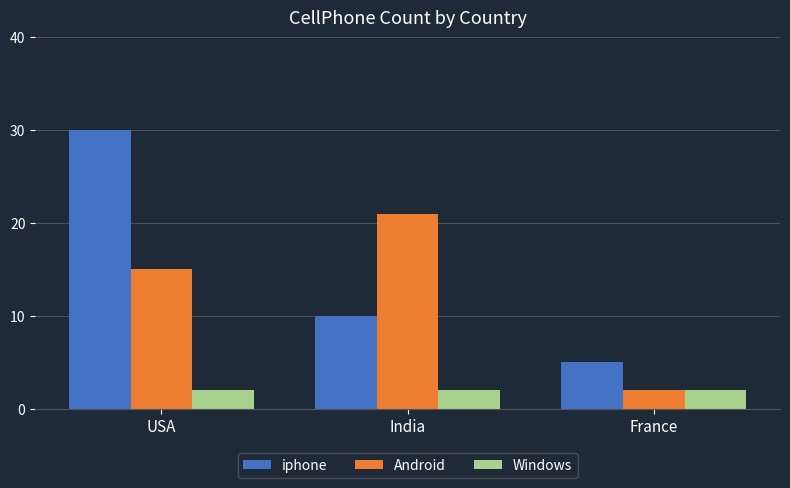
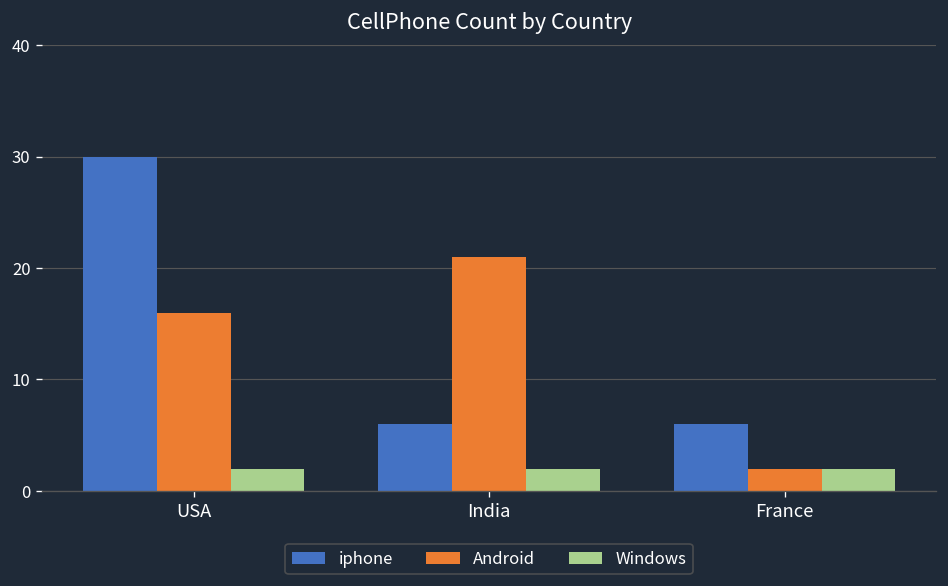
Android, USA: 15 -> 16
iphone, India: 10 -> 6
iphone, France: 5 -> 6
